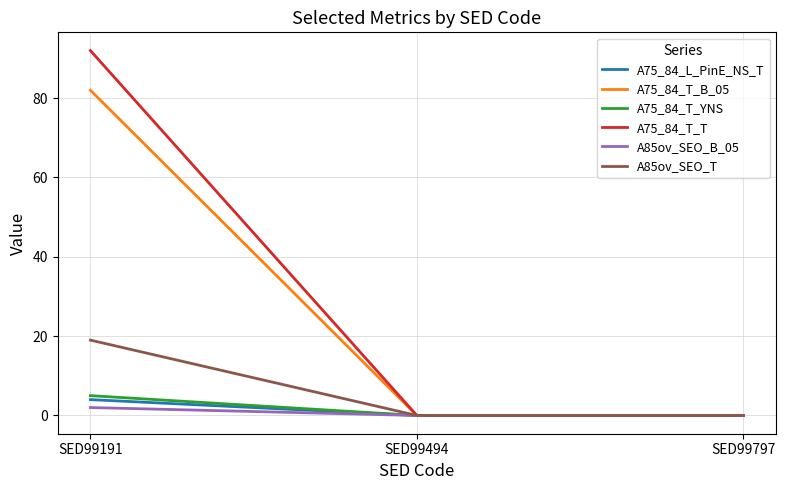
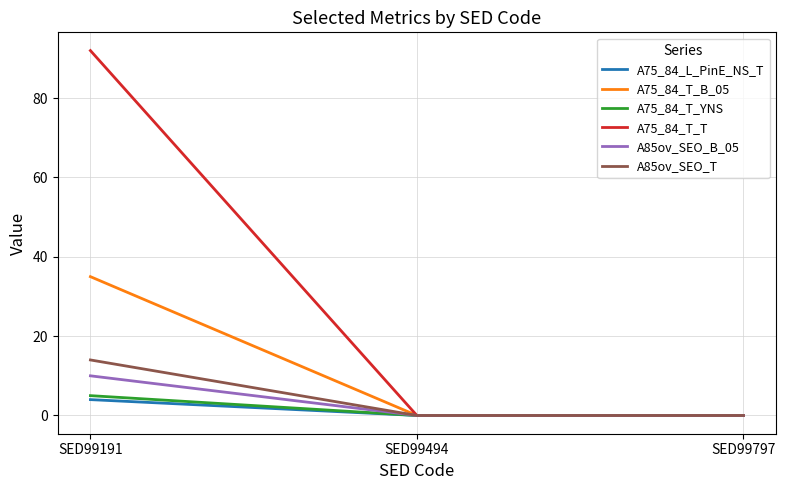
A75_84_T_B_05, SED99191: 82 -> 35
A85ov_SEO_B_05, SED99191: 2 -> 10
A85ov_SEO_T, SED99191: 19 -> 14
